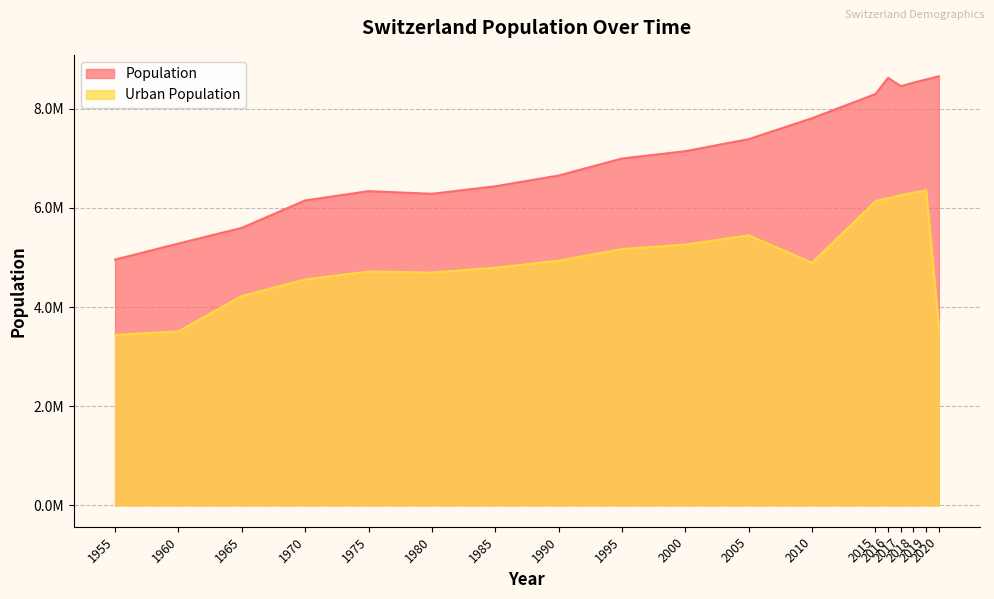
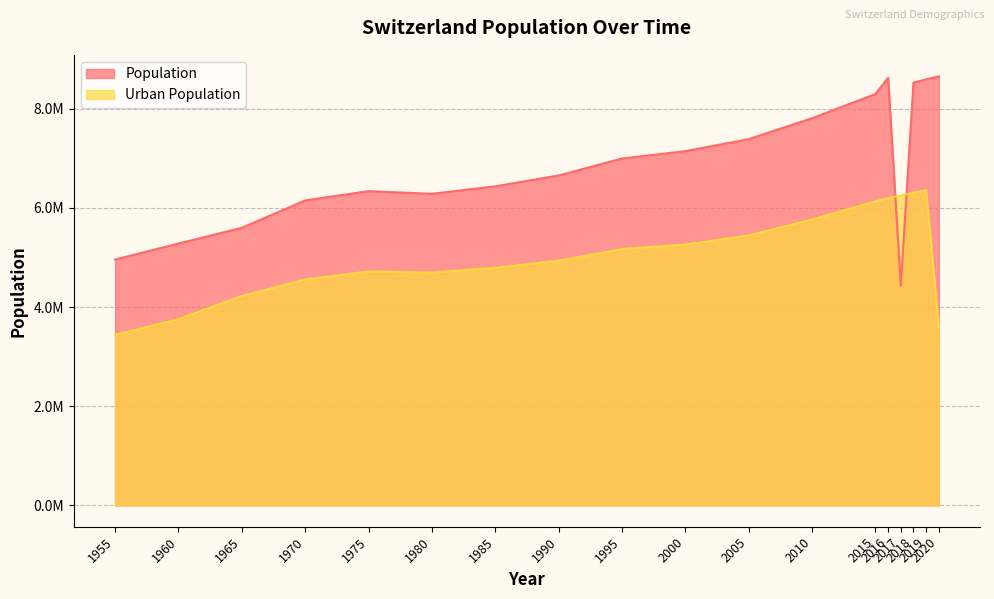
Urban Population, 1960: 3500000 -> 3800000
Urban Population, 2010: 4900000 -> 5800000
Population, 2017: 8500000 -> 4400000
